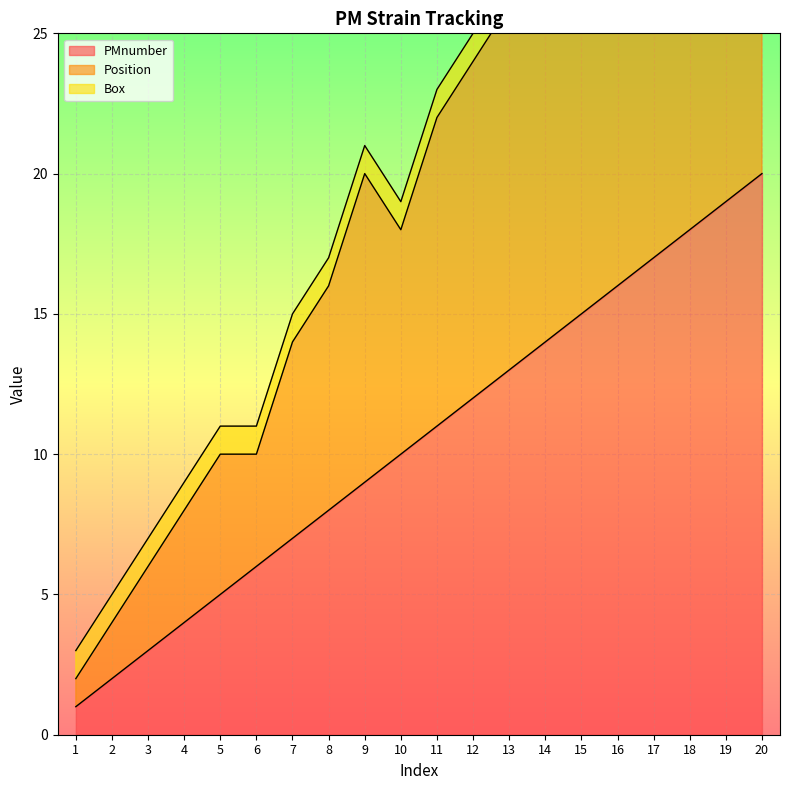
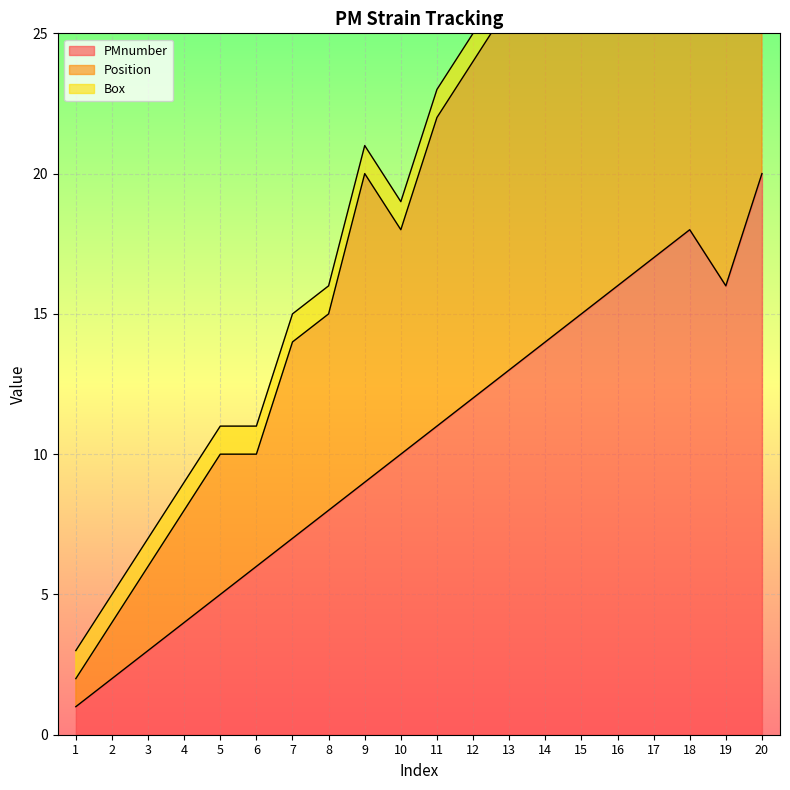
Position, 8: 8 -> 7
PMnumber, 19: 19 -> 16
